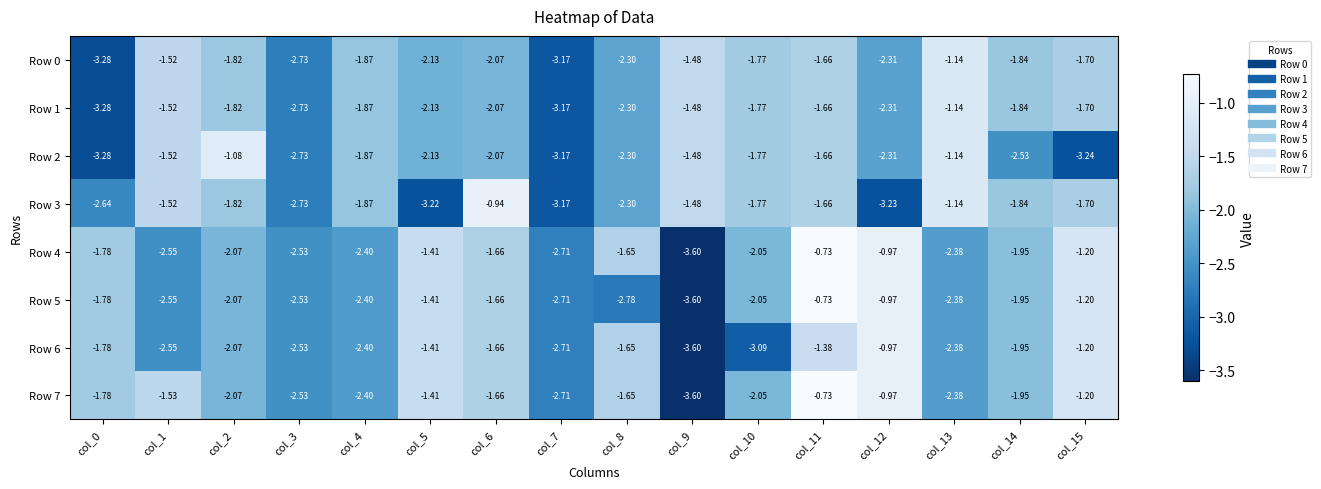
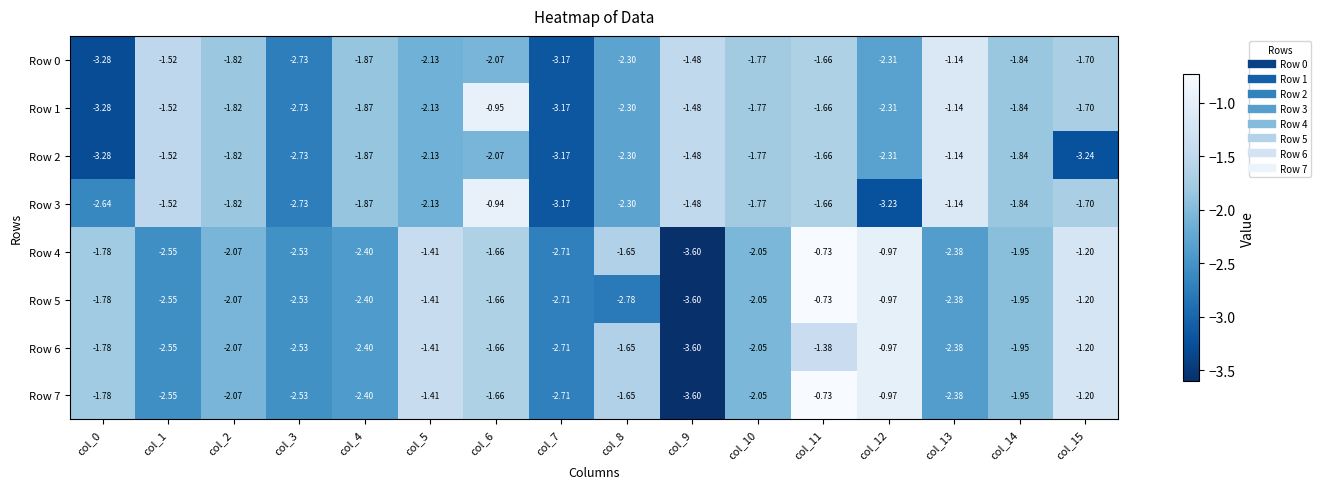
Row 1, col_6: -2.07 -> -0.95
Row 2, col_2: -1.08 -> -1.82
Row 2, col_14: -2.53 -> -1.84
Row 3, col_5: -3.22 -> -2.13
Row 6, col_10: -3.09 -> -2.05
Row 7, col_1: -1.53 -> -2.55
